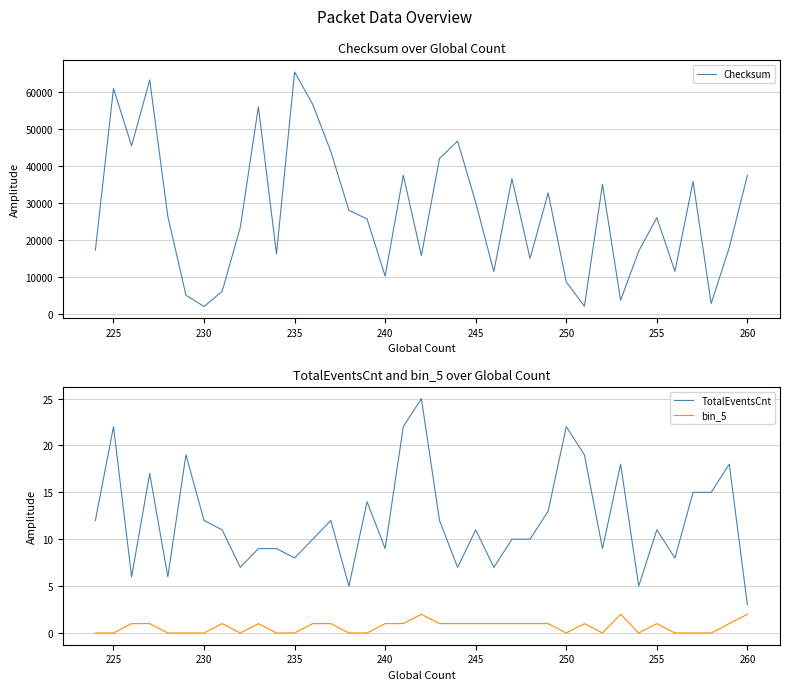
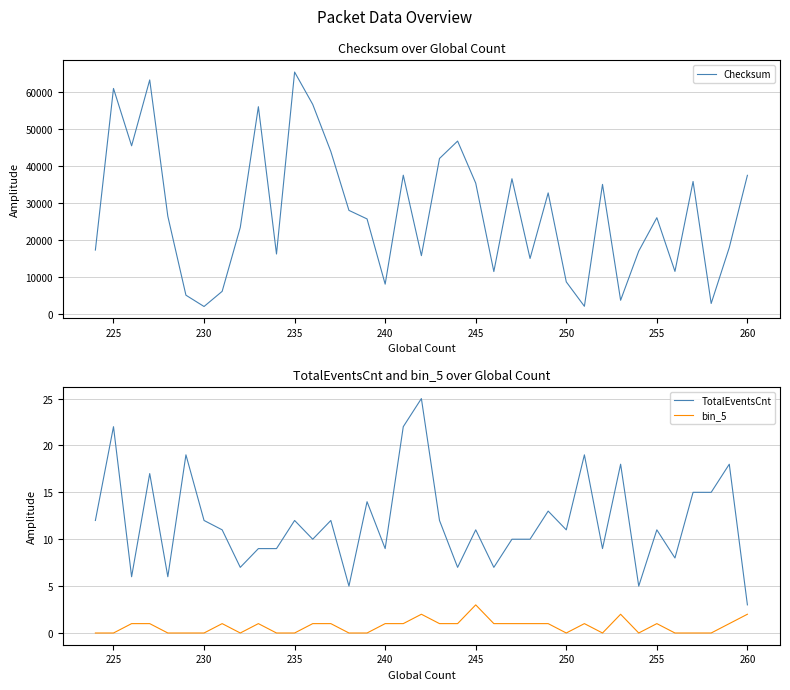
Checksum over Global Count, 240: 10000 -> 8000
Checksum over Global Count, 245: 30000 -> 35000
TotalEventsCnt and bin_5 over Global Count, TotalEventsCnt, 235: 8 -> 12
TotalEventsCnt and bin_5 over Global Count, bin_5, 245: 1 -> 3
TotalEventsCnt and bin_5 over Global Count, TotalEventsCnt, 250: 22 -> 11
